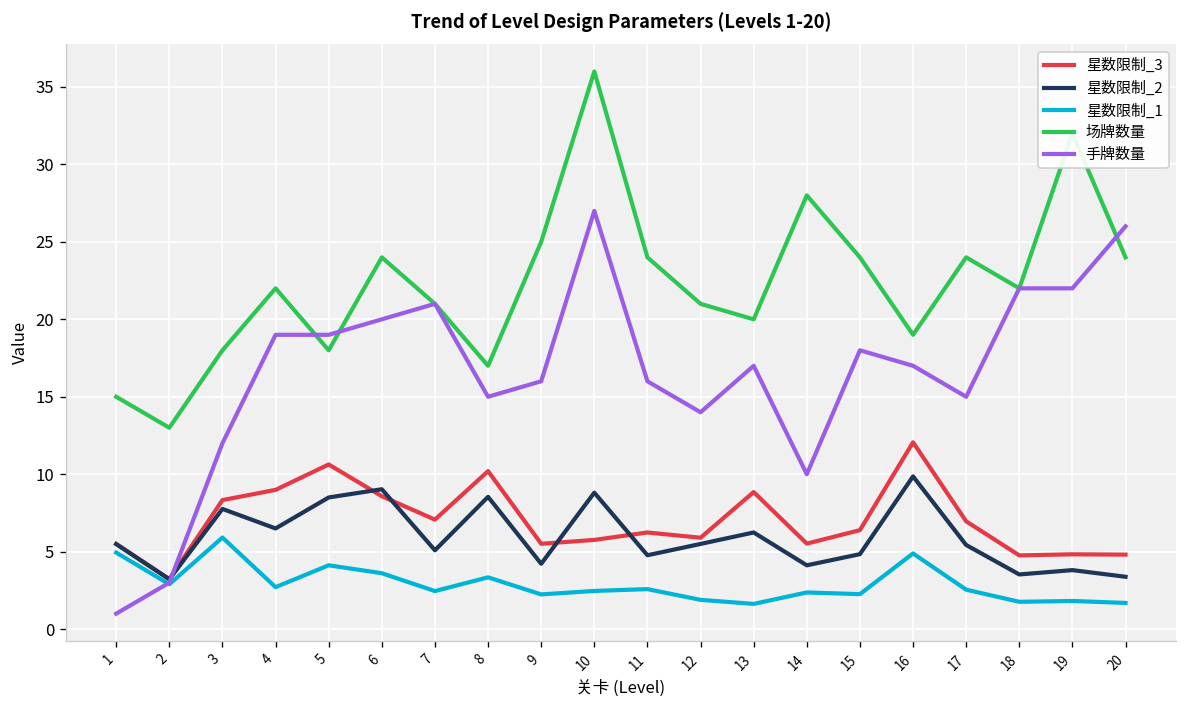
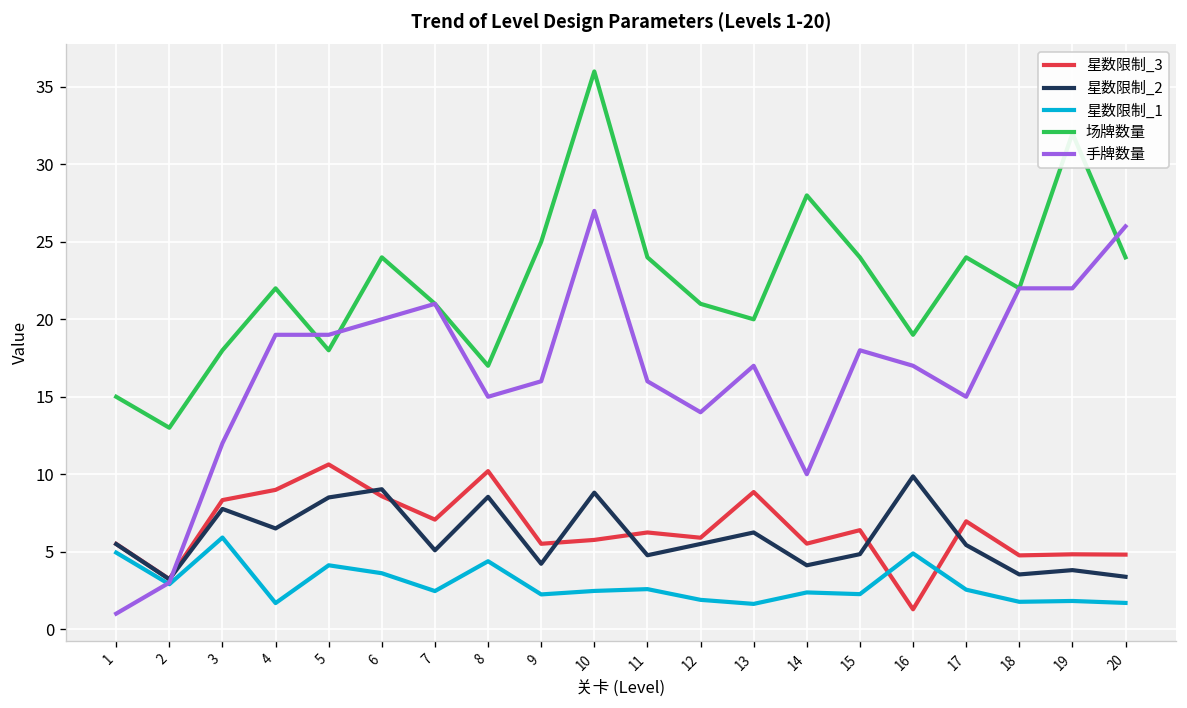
星数限制_1, 4: 2.7 -> 1.7
星数限制_1, 8: 3.3 -> 4.4
星数限制_3, 16: 12.1 -> 1.3
